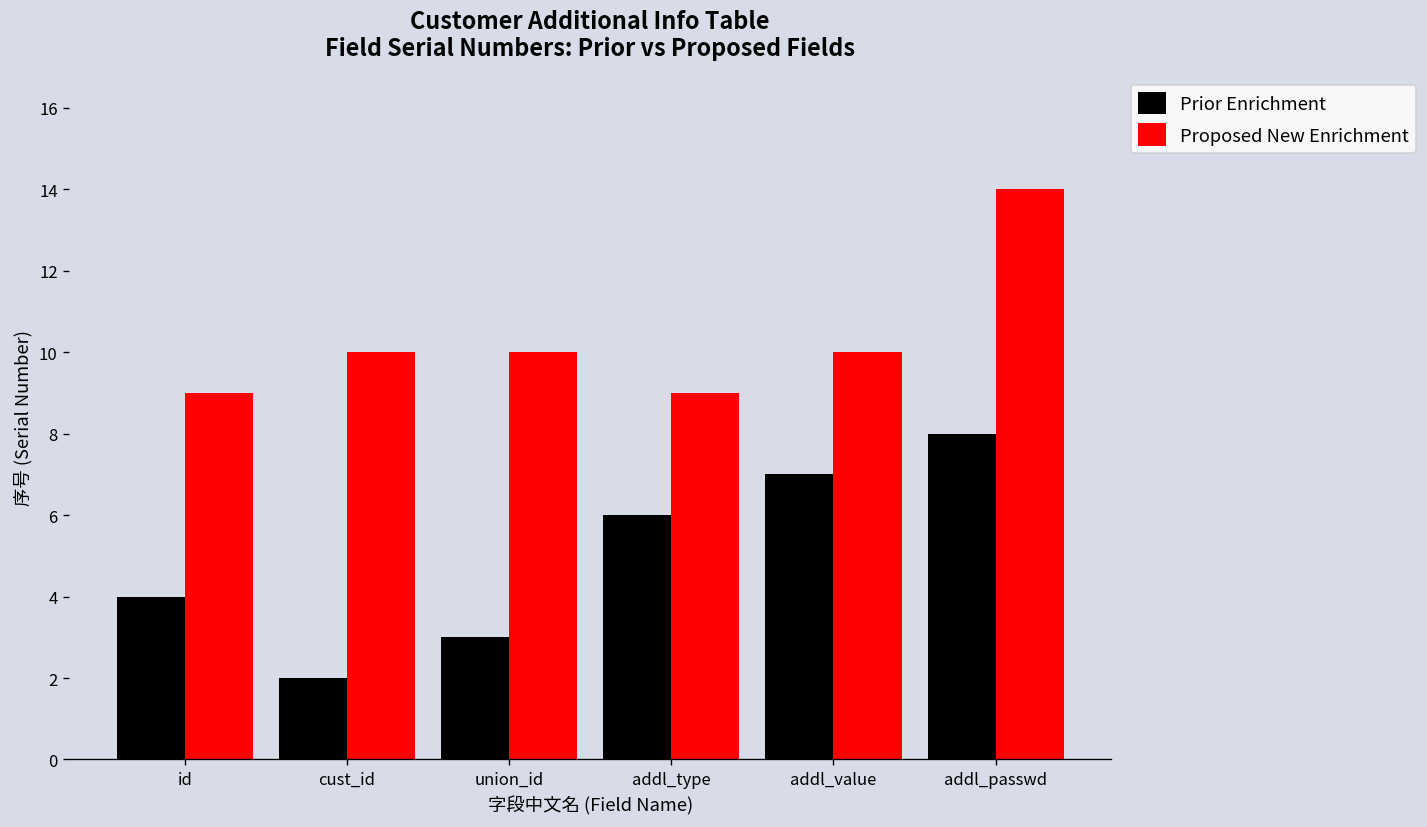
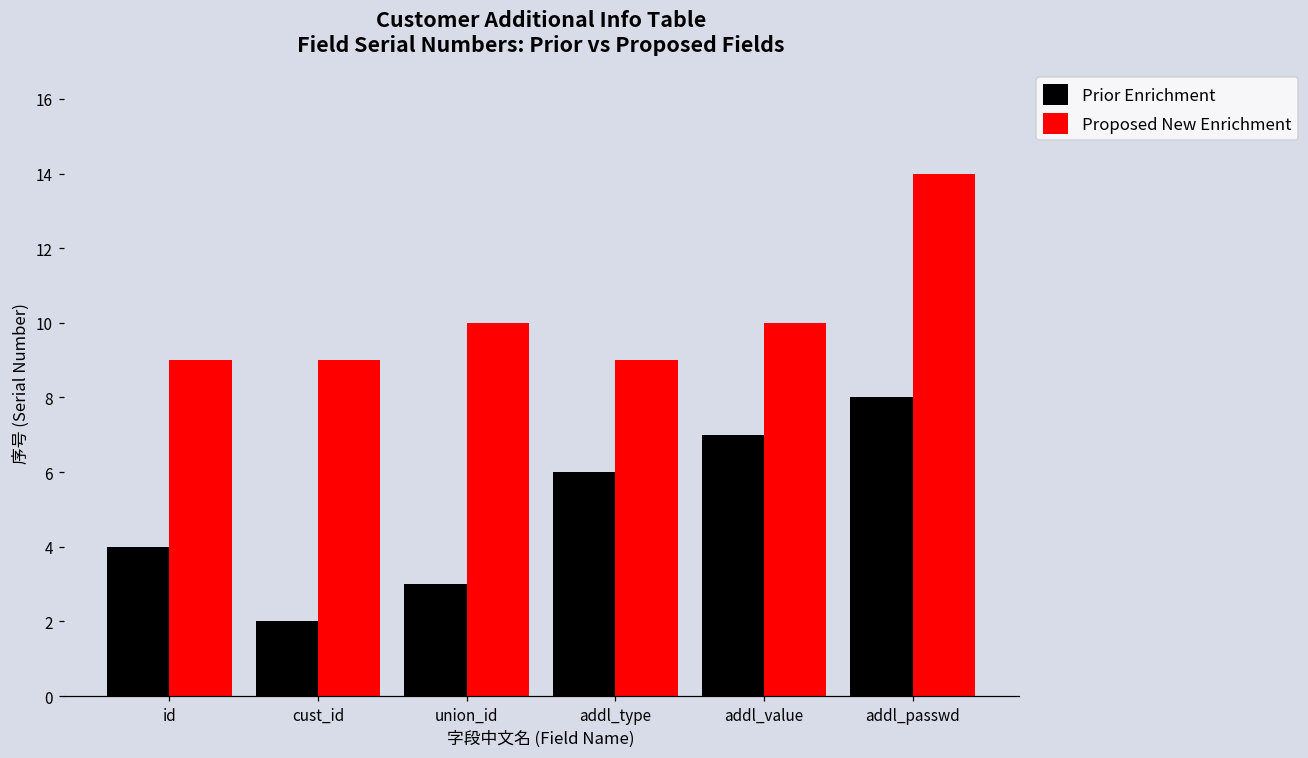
Proposed New Enrichment, cust_id: 10 -> 9
